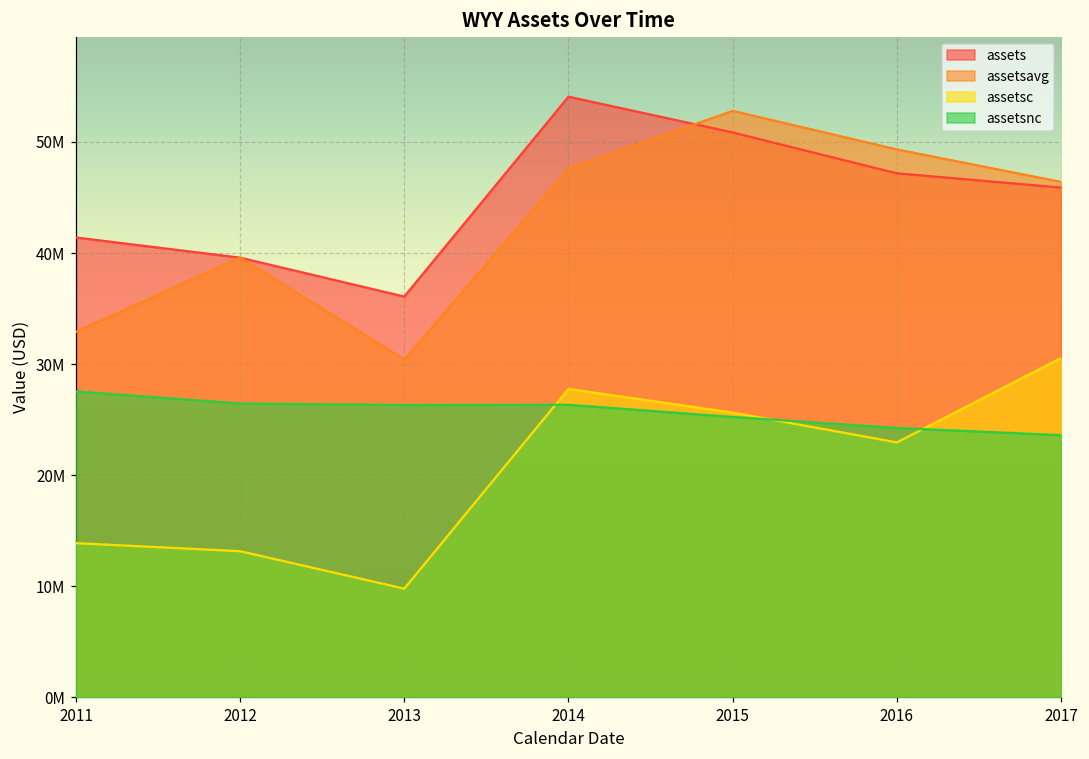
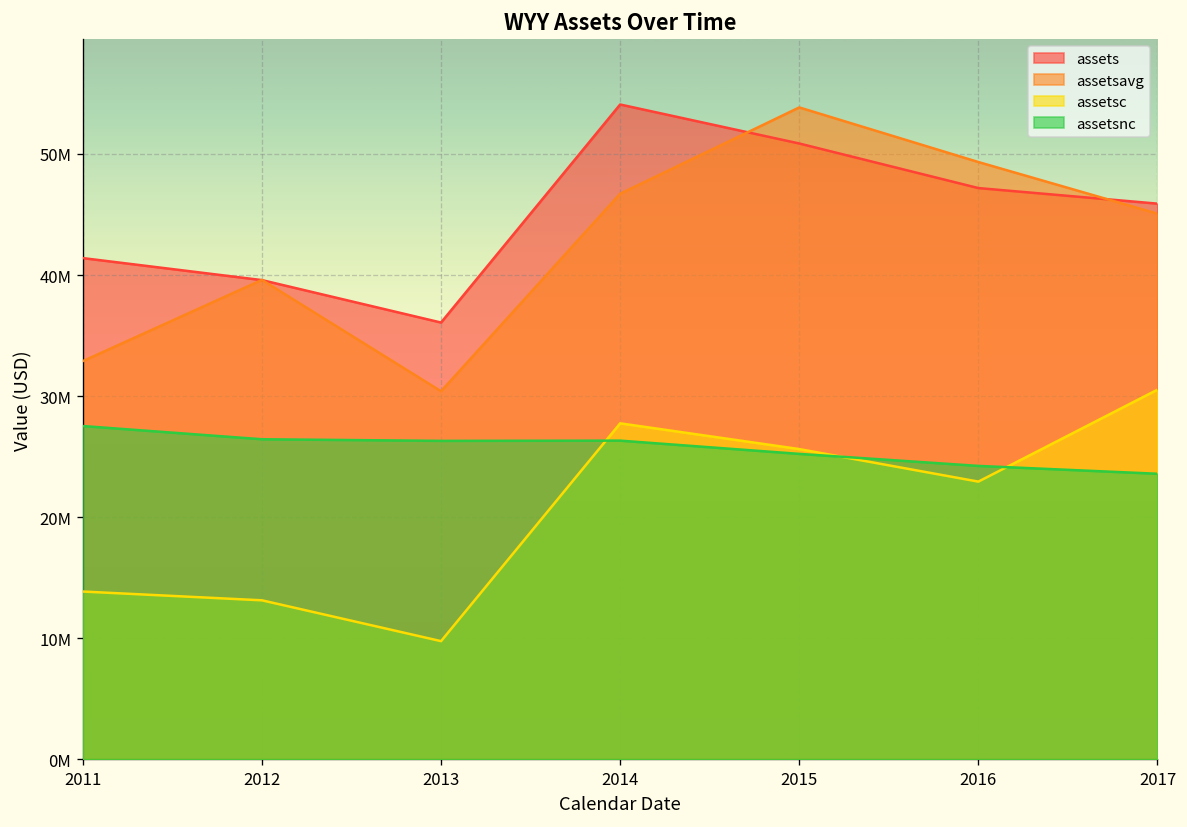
assetsavg, 2014: 47600000 -> 46700000
assetsavg, 2015: 52800000 -> 53800000
assetsavg, 2017: 46400000 -> 45100000
